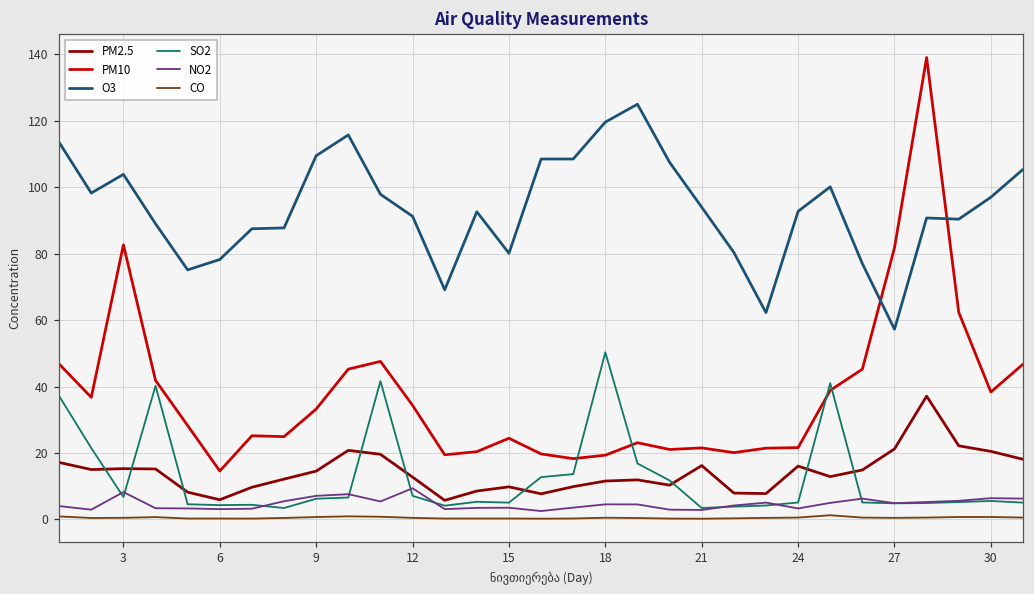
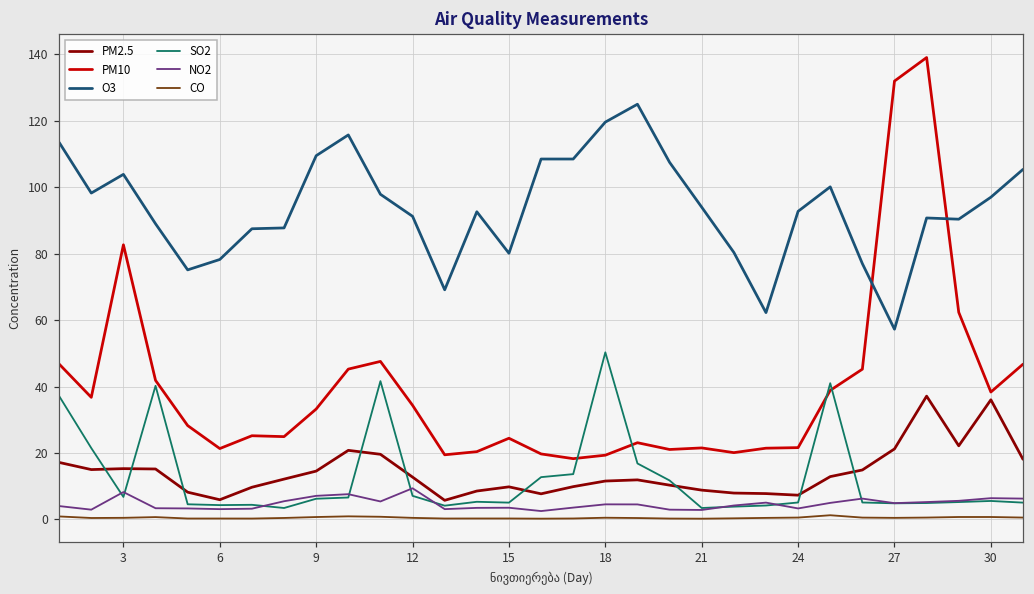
PM10, 6: 15 -> 21
PM2.5, 21: 16 -> 9
PM2.5, 24: 16 -> 7
PM10, 27: 82 -> 132
PM2.5, 30: 20 -> 36
